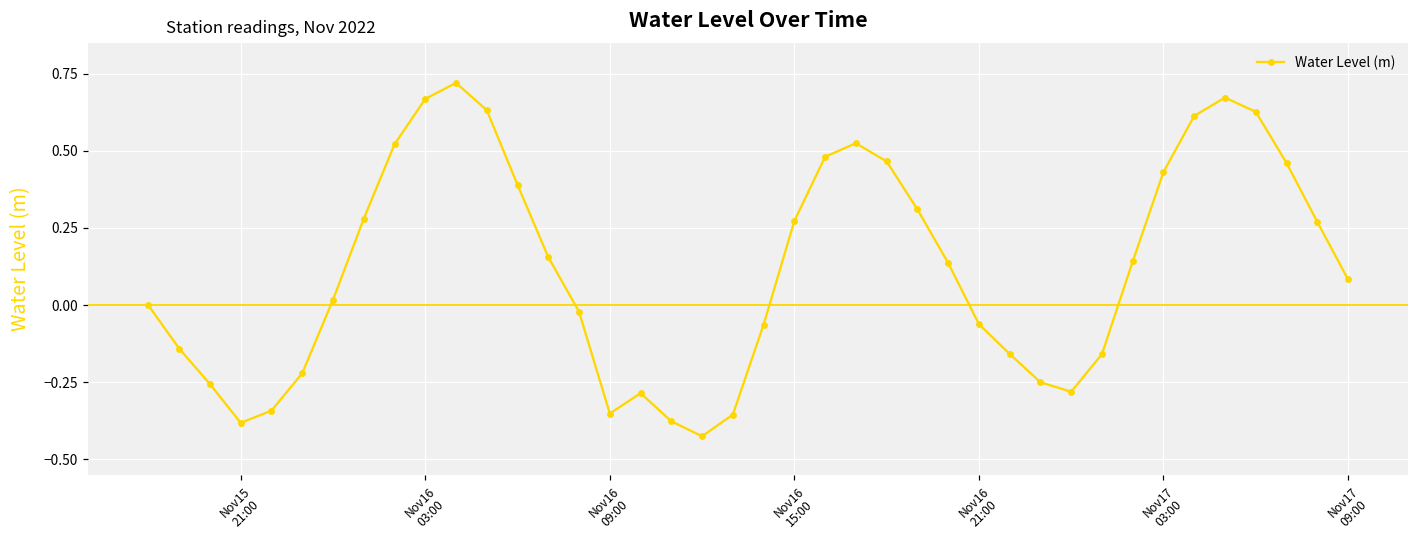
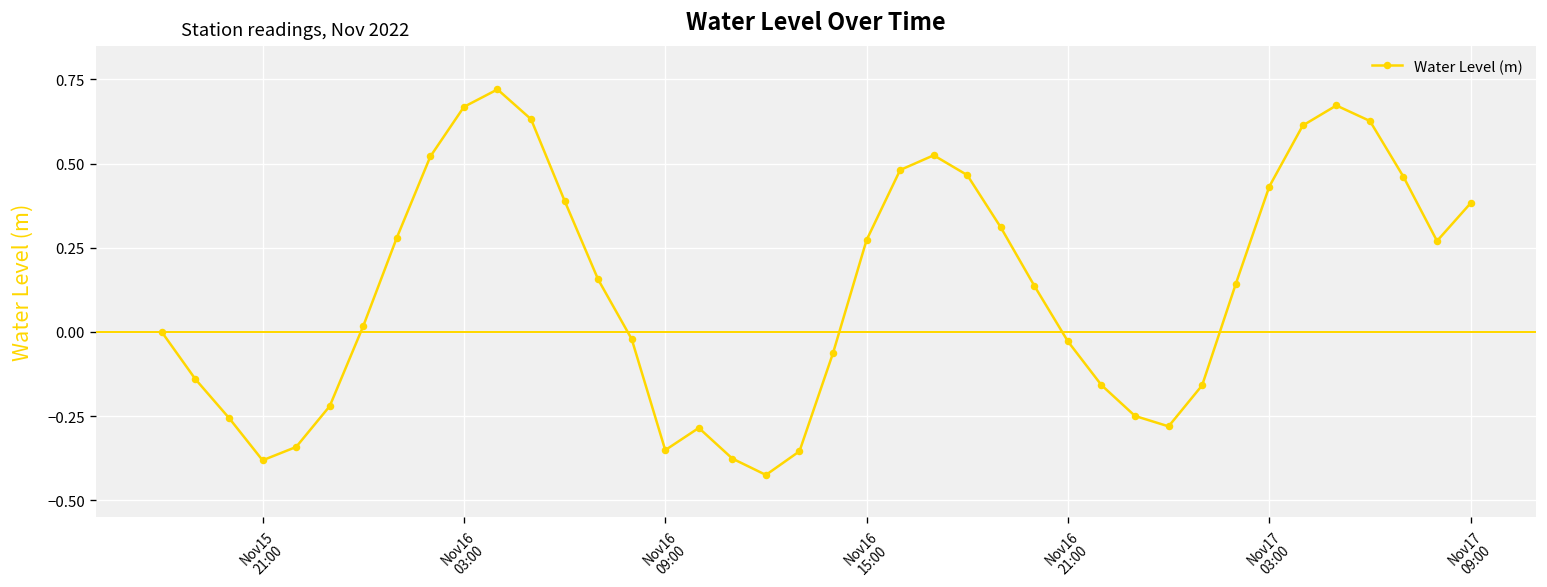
Nov16 21:00: -0.06 -> -0.03
Nov17 09:00: 0.08 -> 0.38
